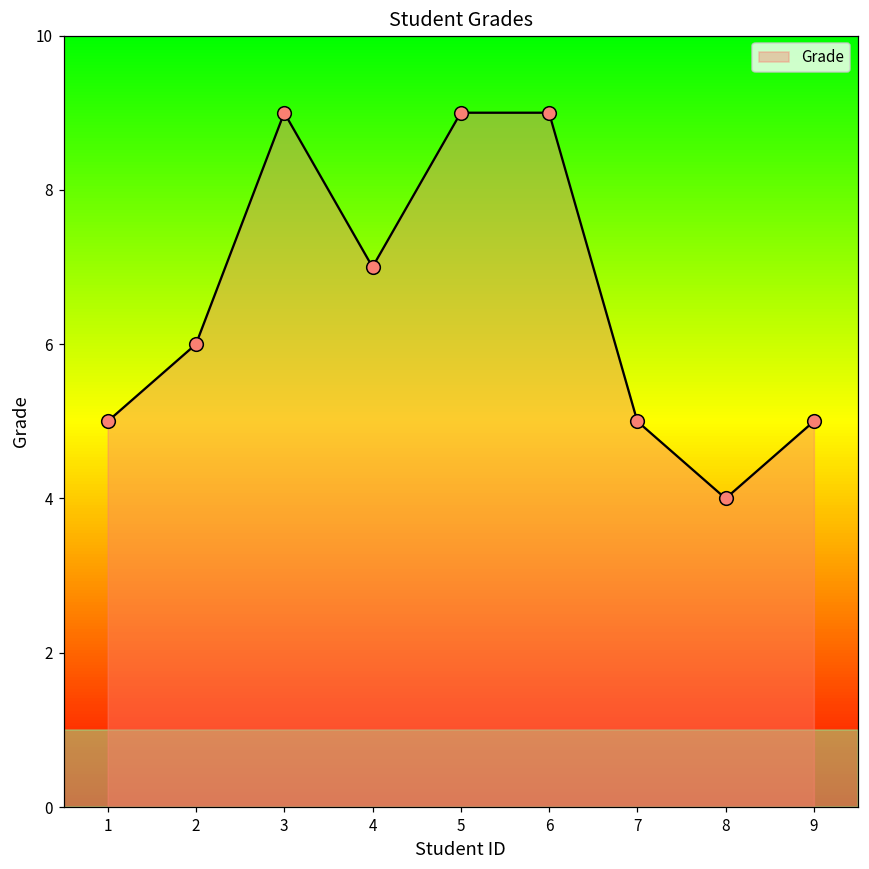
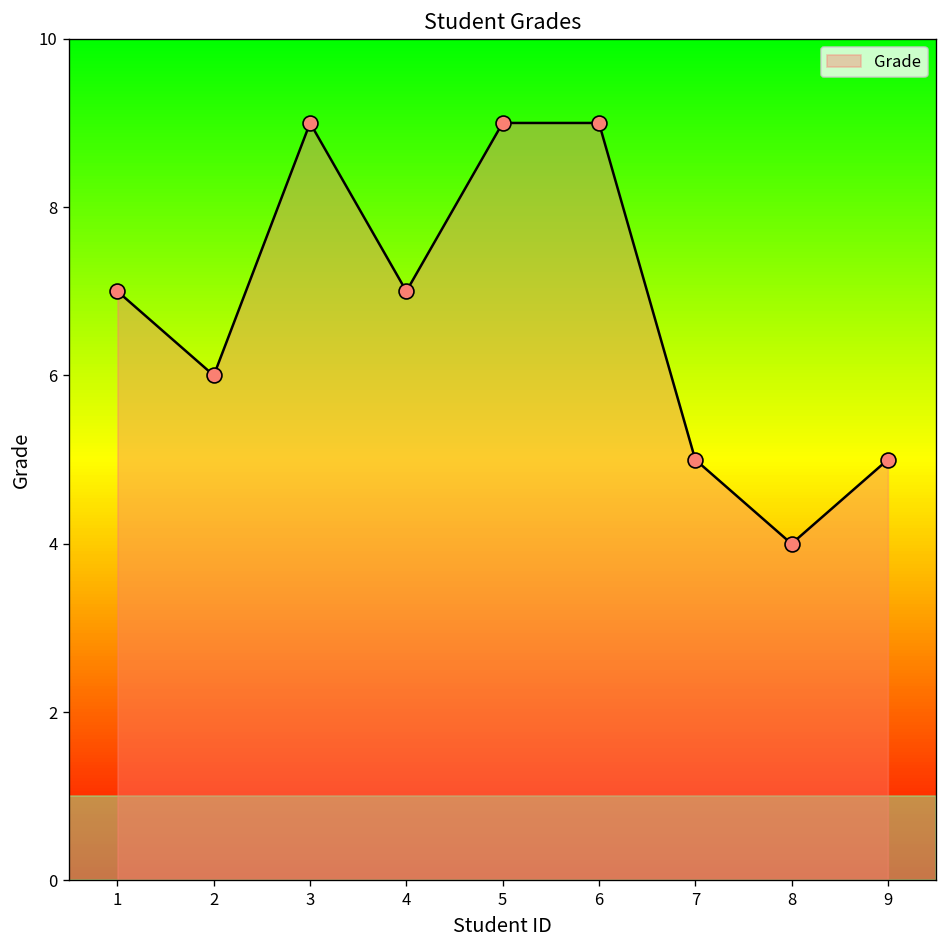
1: 5 -> 7
